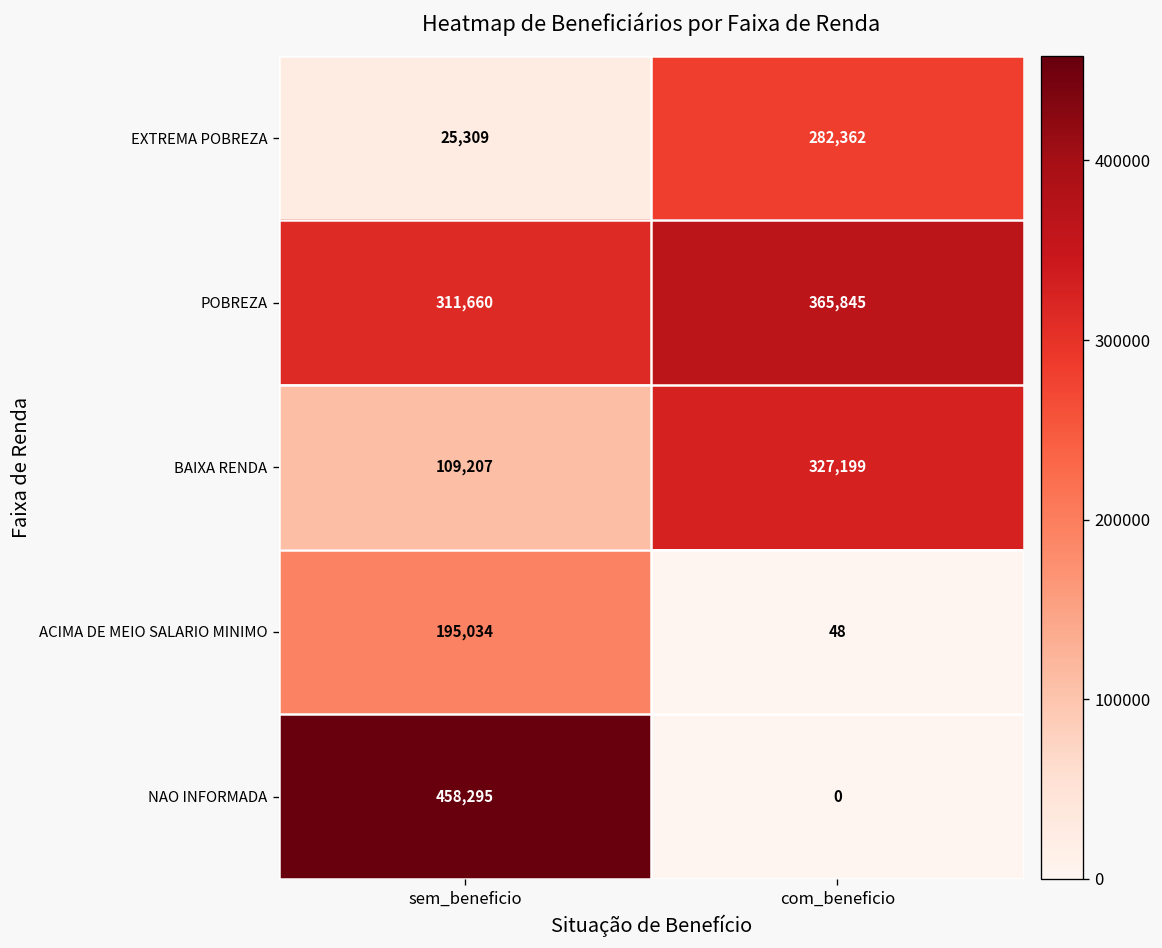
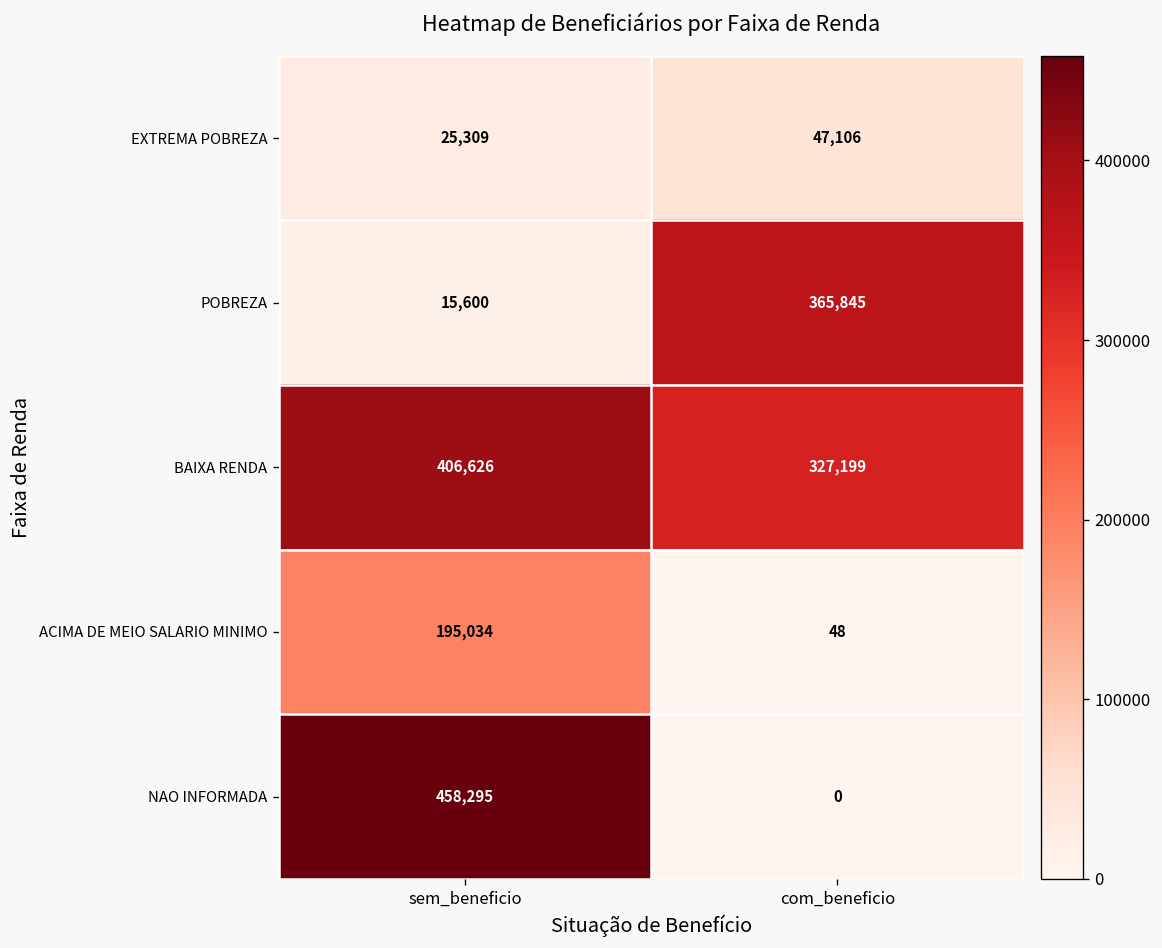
EXTREMA POBREZA, com_beneficio: 282,362 -> 47,106
POBREZA, sem_beneficio: 311,660 -> 15,600
BAIXA RENDA, sem_beneficio: 109,207 -> 406,626
